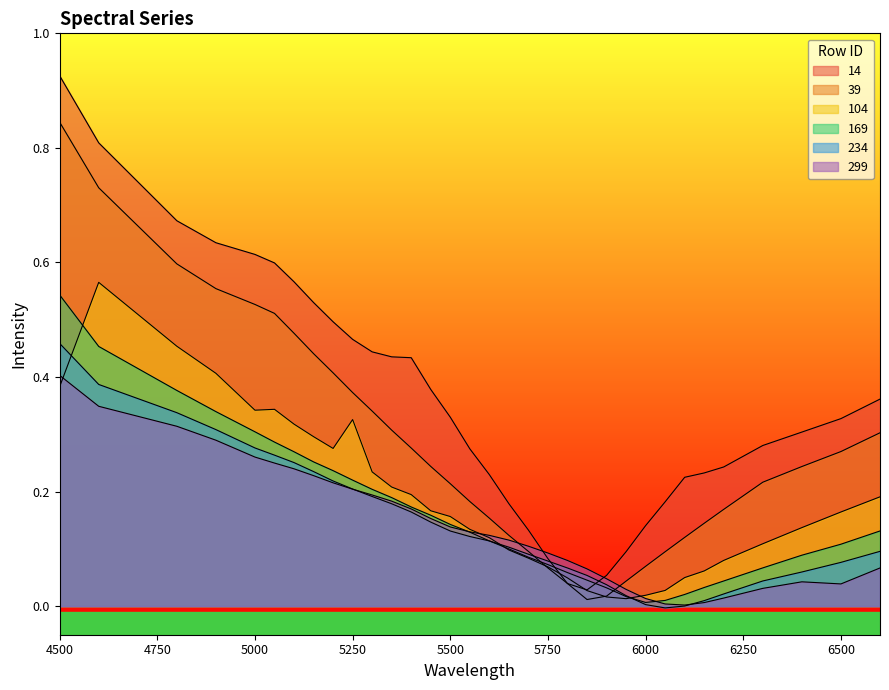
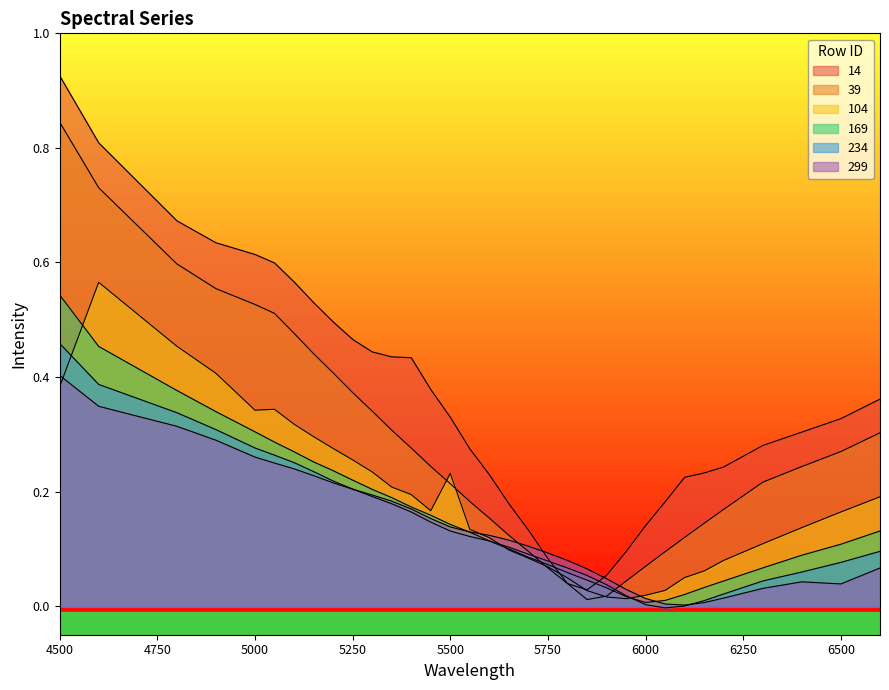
104, 5250: 0.33 -> 0.26
104, 5500: 0.16 -> 0.23
